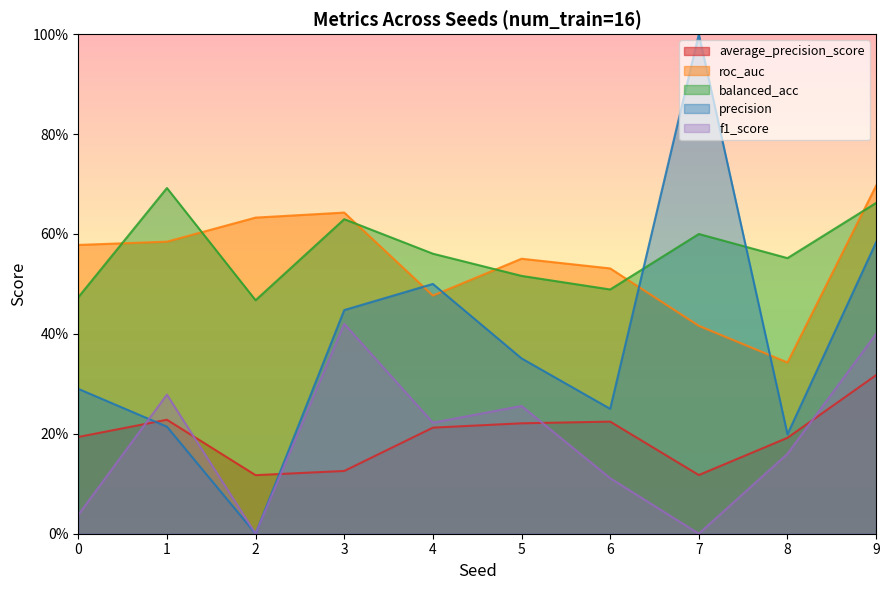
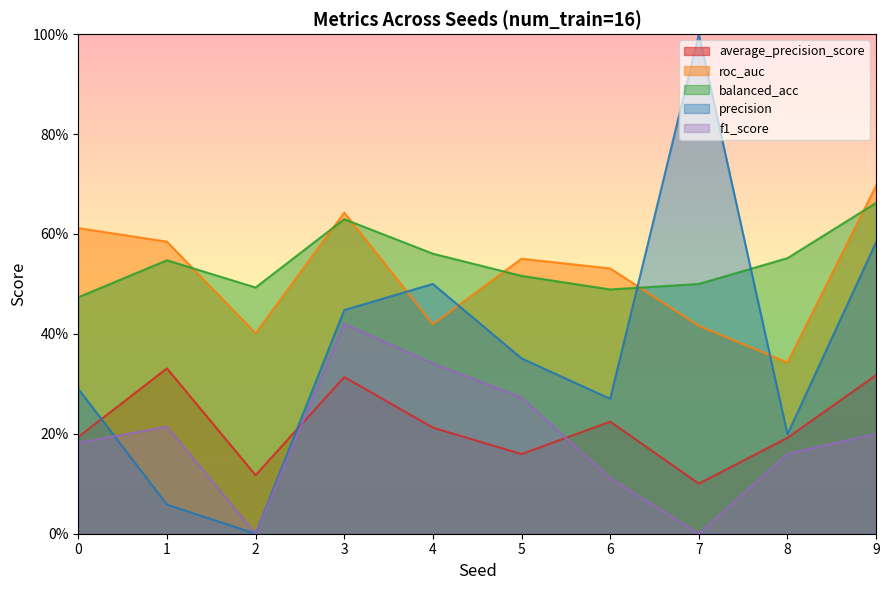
roc_auc, 0: 58% -> 61%
f1_score, 0: 4% -> 18%
average_precision_score, 1: 23% -> 33%
balanced_acc, 1: 69% -> 55%
precision, 1: 21% -> 6%
f1_score, 1: 28% -> 21%
roc_auc, 2: 63% -> 40%
balanced_acc, 2: 47% -> 49%
average_precision_score, 3: 13% -> 31%
roc_auc, 4: 48% -> 42%
f1_score, 4: 22% -> 34%
average_precision_score, 5: 22% -> 16%
f1_score, 5: 26% -> 27%
precision, 6: 25% -> 27%
average_precision_score, 7: 12% -> 10%
balanced_acc, 7: 60% -> 50%
f1_score, 9: 40% -> 20%
